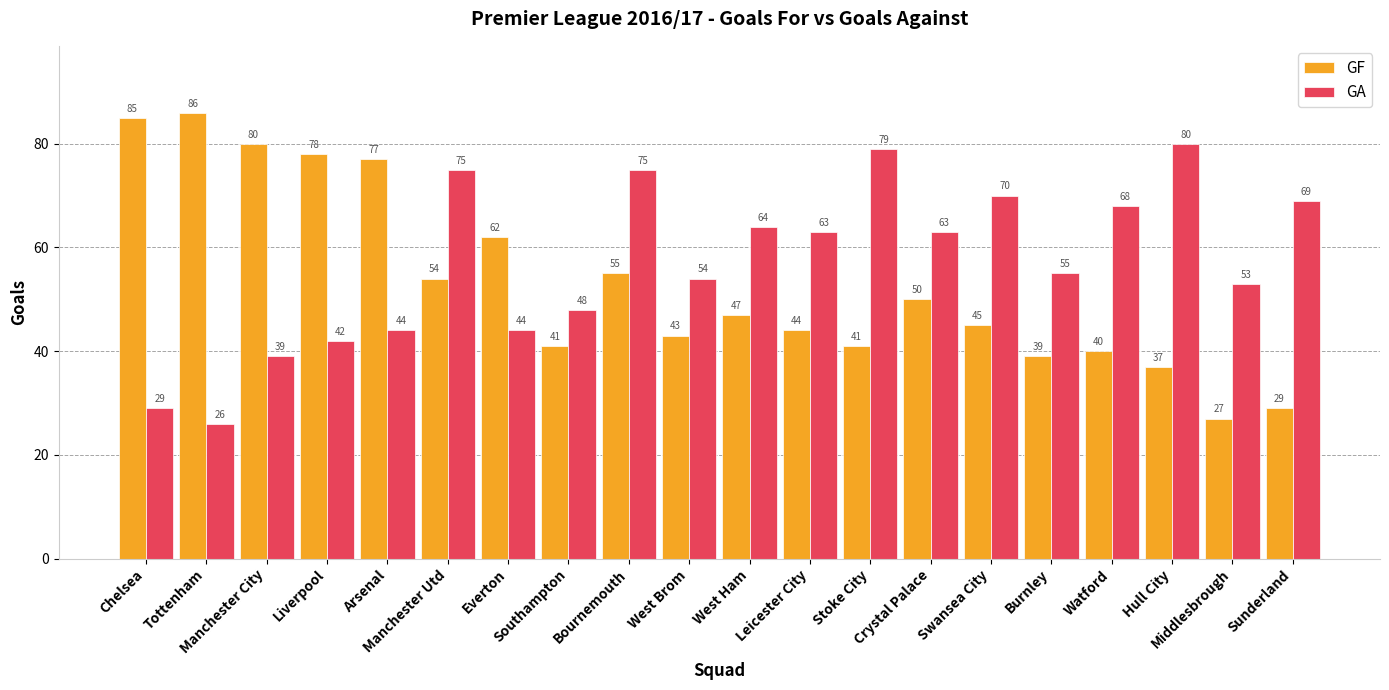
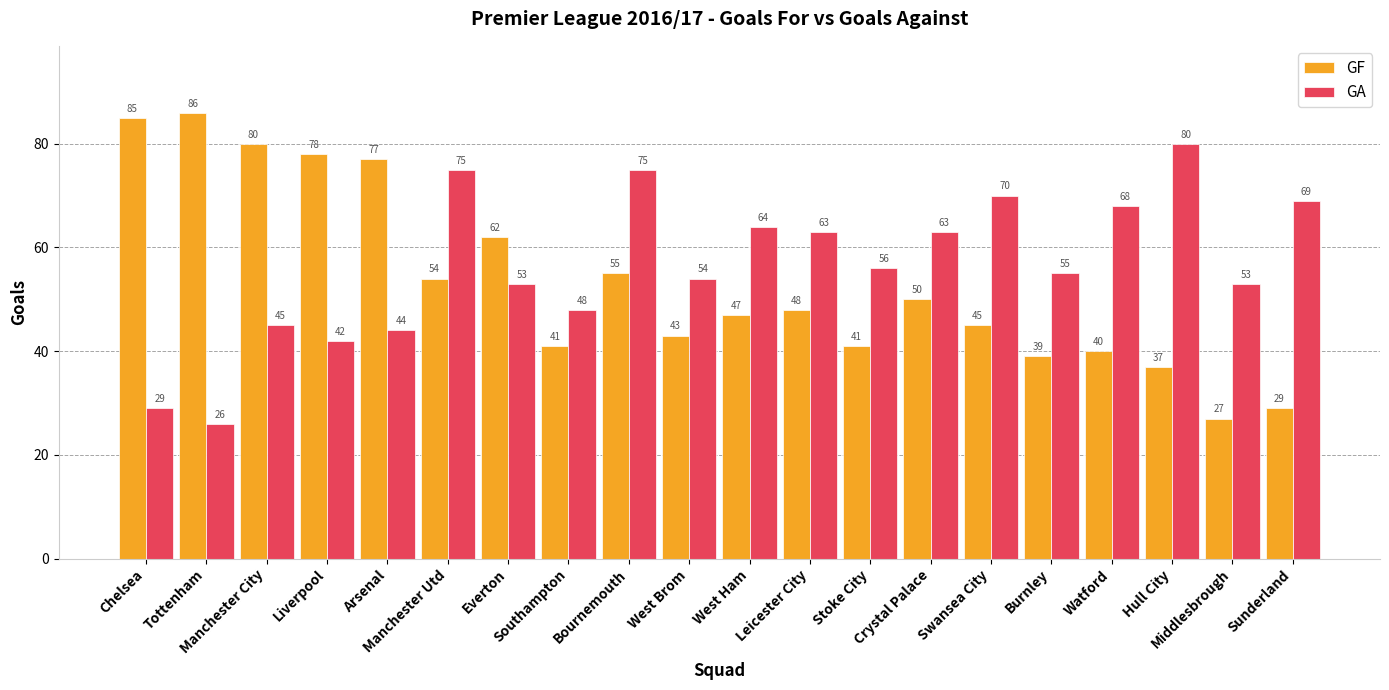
GA, Manchester City: 39 -> 45
GA, Everton: 44 -> 53
GF, Leicester City: 44 -> 48
GA, Stoke City: 79 -> 56
